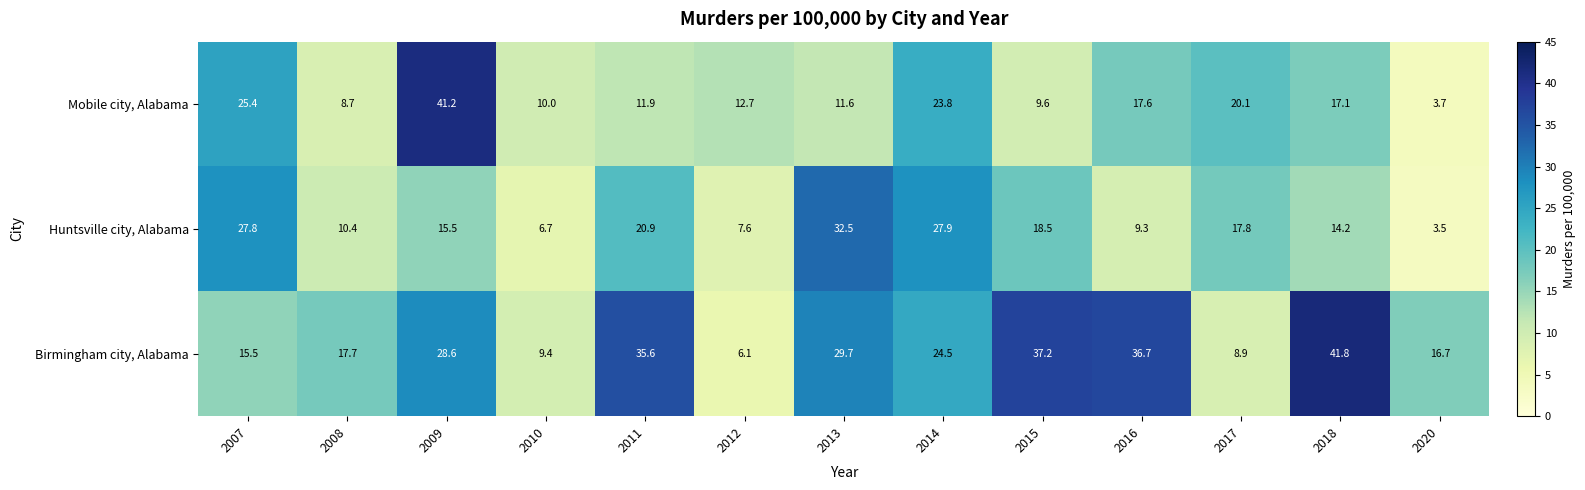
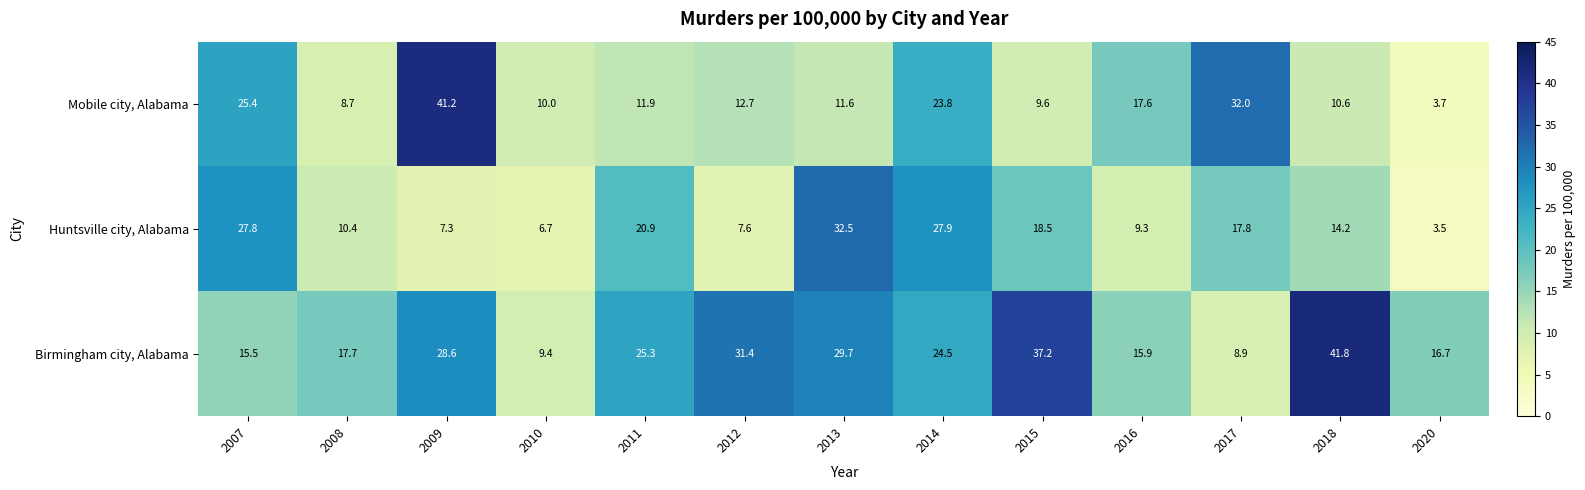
Mobile city, Alabama, 2017: 20.1 -> 32.0
Mobile city, Alabama, 2018: 17.1 -> 10.6
Huntsville city, Alabama, 2009: 15.5 -> 7.3
Birmingham city, Alabama, 2011: 35.6 -> 25.3
Birmingham city, Alabama, 2012: 6.1 -> 31.4
Birmingham city, Alabama, 2016: 36.7 -> 15.9
